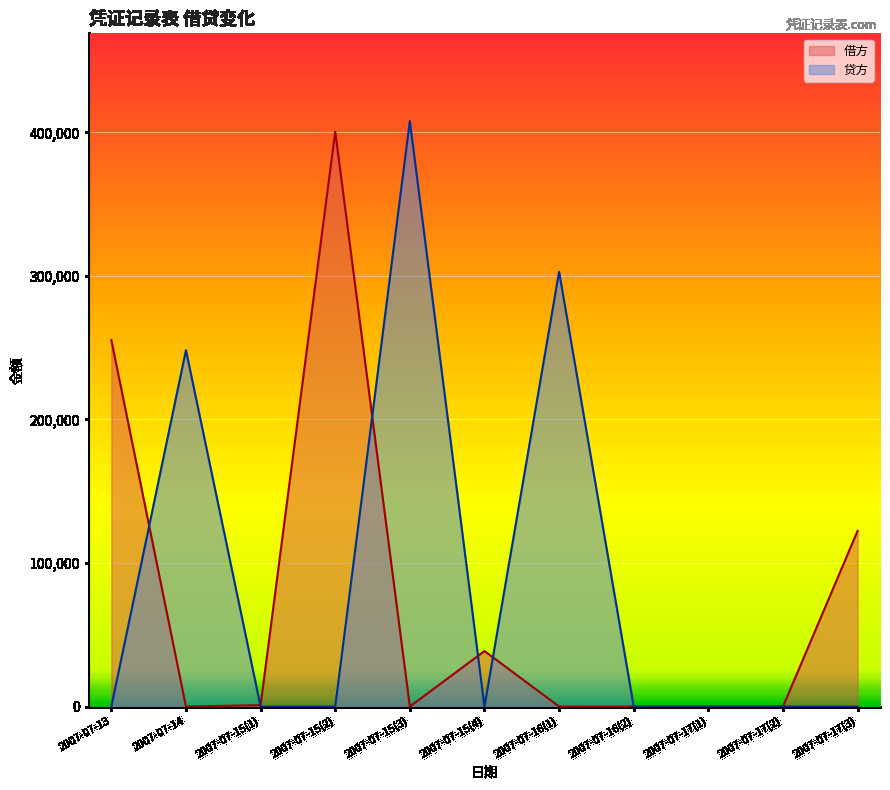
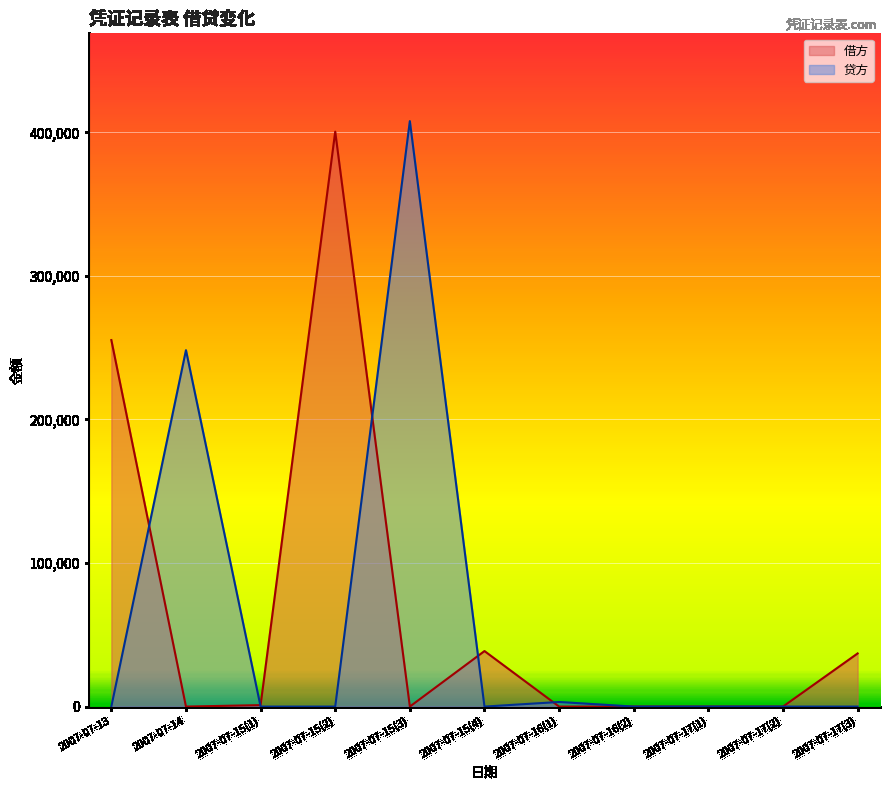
贷方, 2007-07-16(1): 303,000 -> 3,000
借方, 2007-07-17(3): 122,000 -> 37,000
